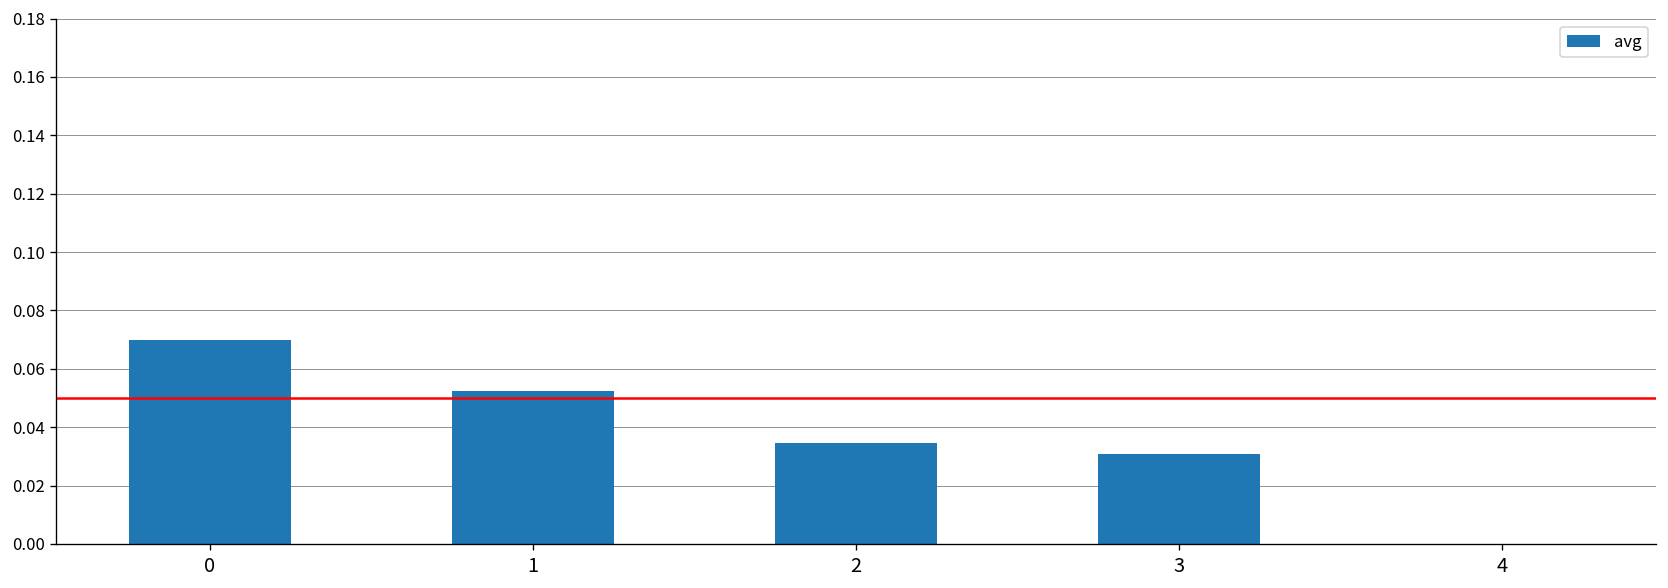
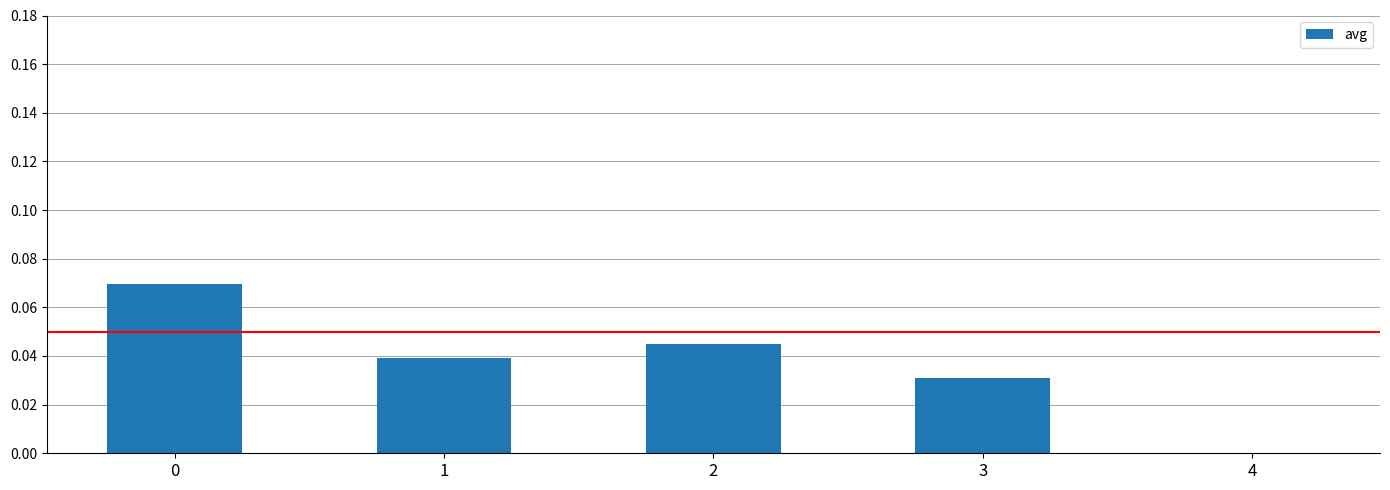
1: 0.052 -> 0.039
2: 0.035 -> 0.045
